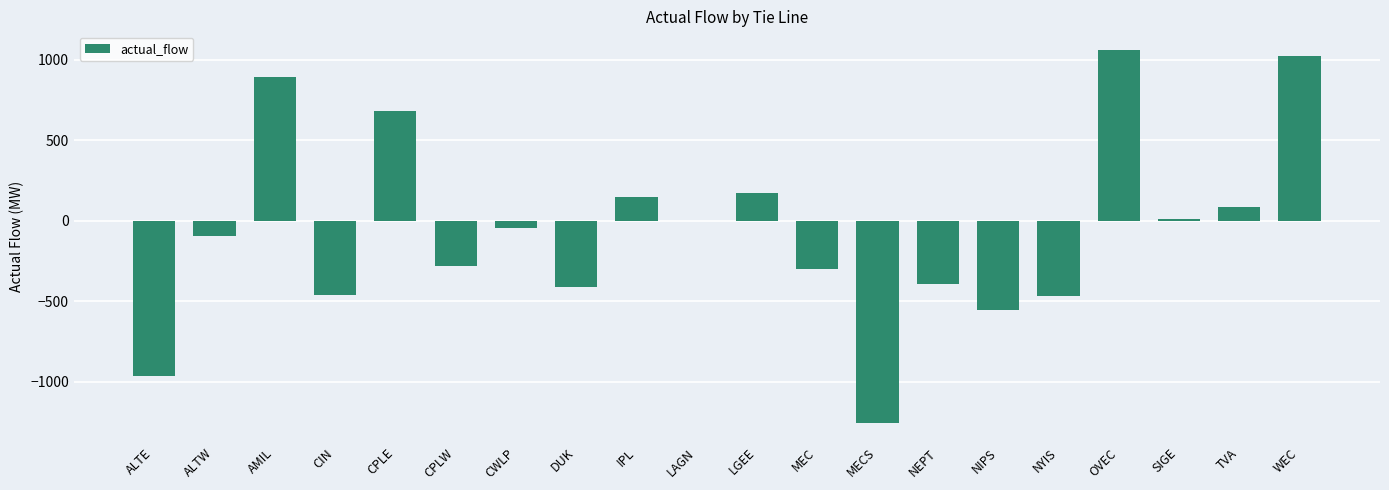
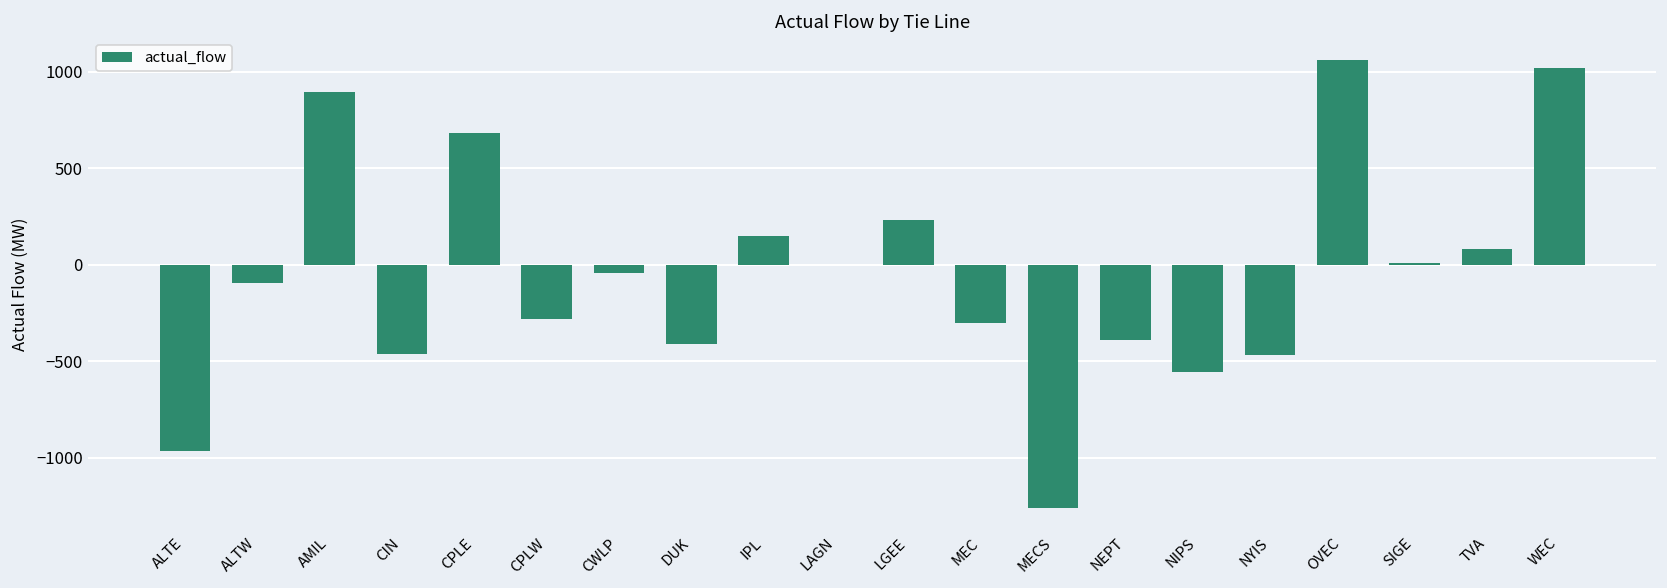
LGEE: 170 -> 230
